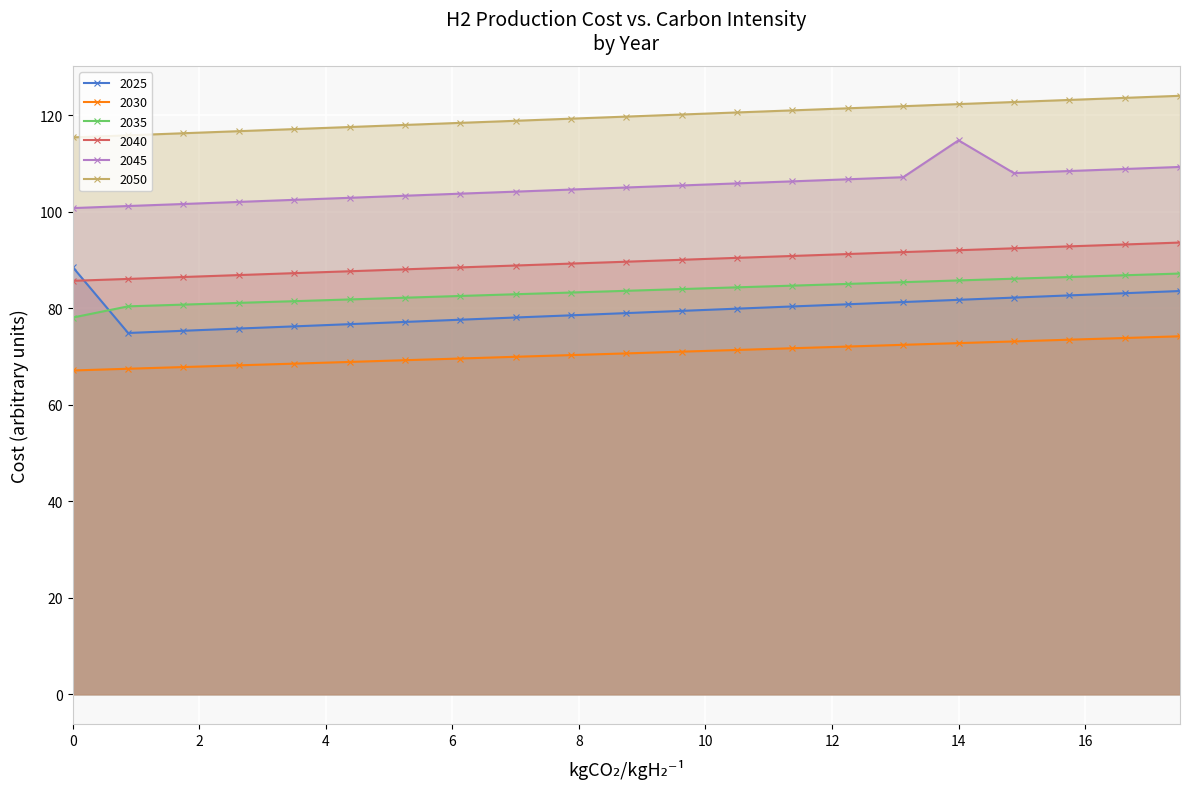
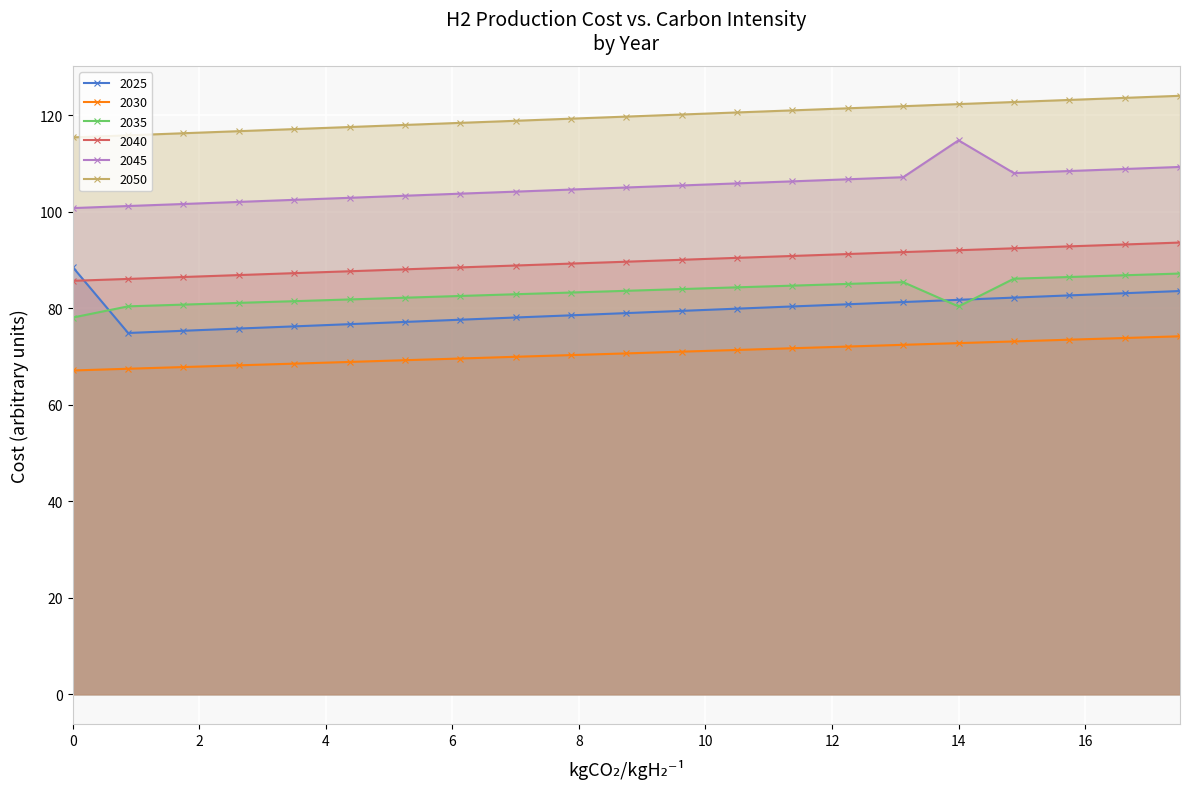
2035, 14: 86 -> 80
